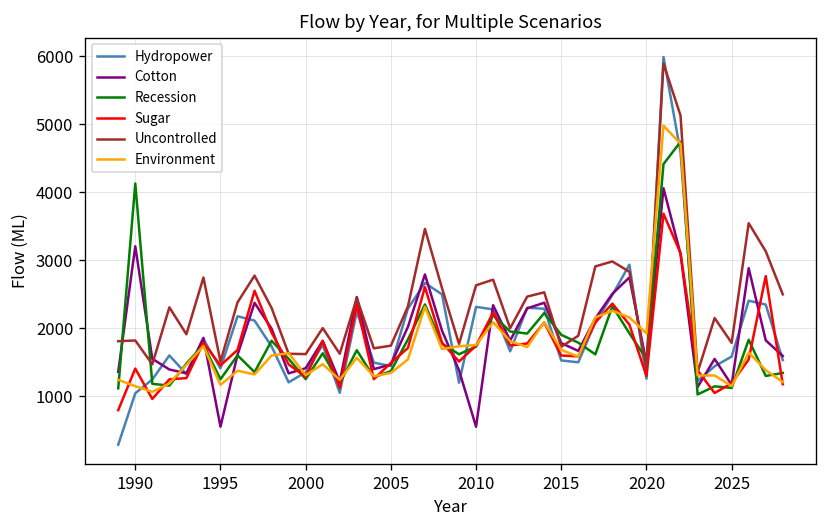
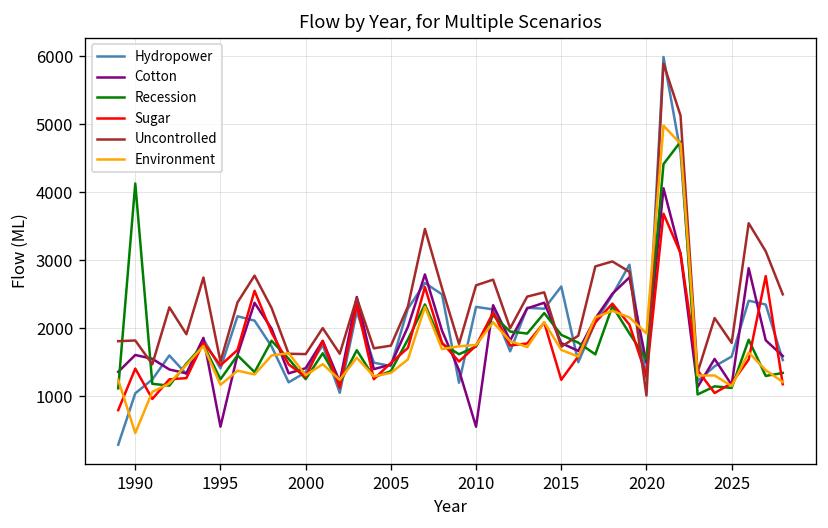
Cotton, 1990: 3200 -> 1600
Environment, 1990: 1100 -> 500
Hydropower, 2015: 1500 -> 2600
Sugar, 2015: 1600 -> 1200
Uncontrolled, 2020: 1400 -> 1000
